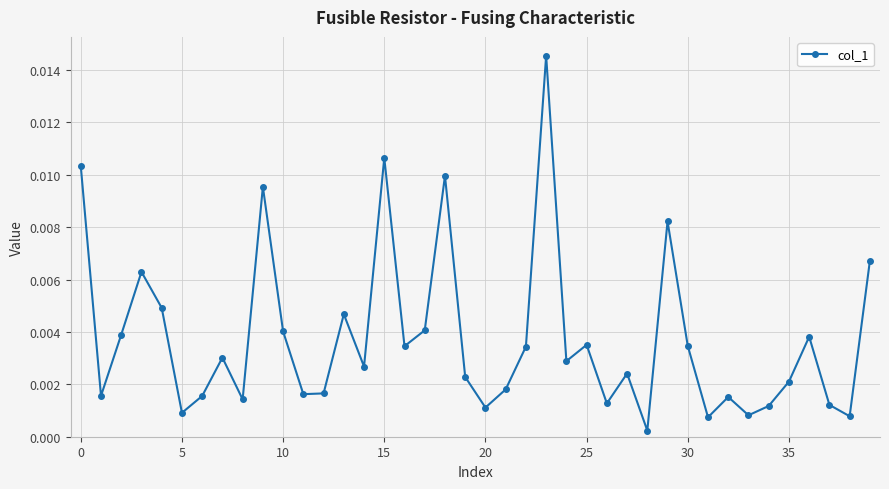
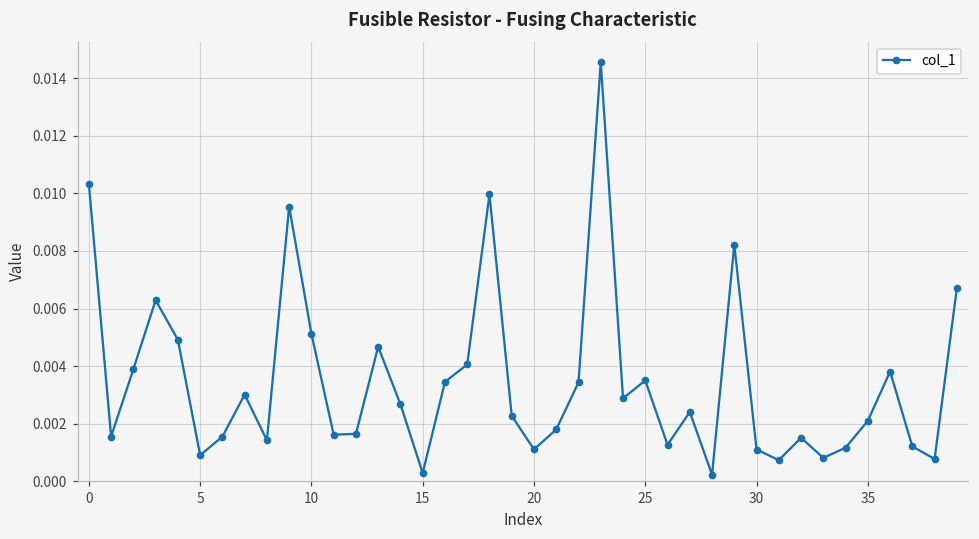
10: 0.0040 -> 0.0051
15: 0.0106 -> 0.0003
30: 0.0035 -> 0.0011
